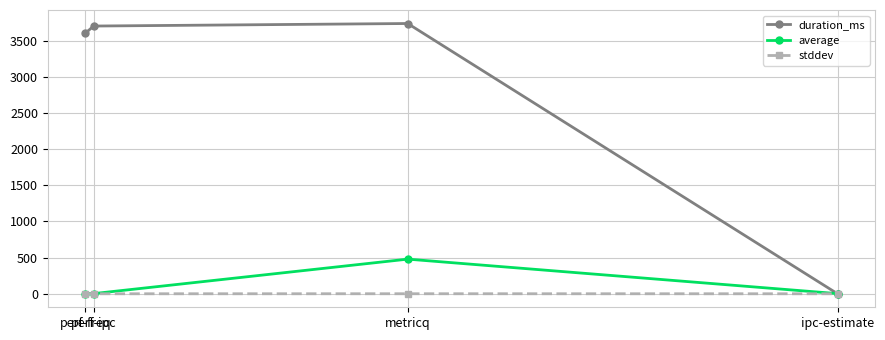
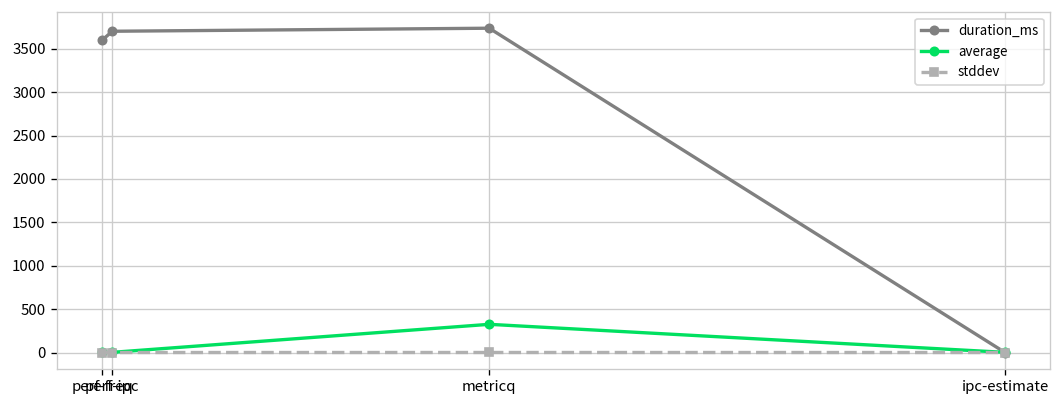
average, metricq: 500 -> 300
